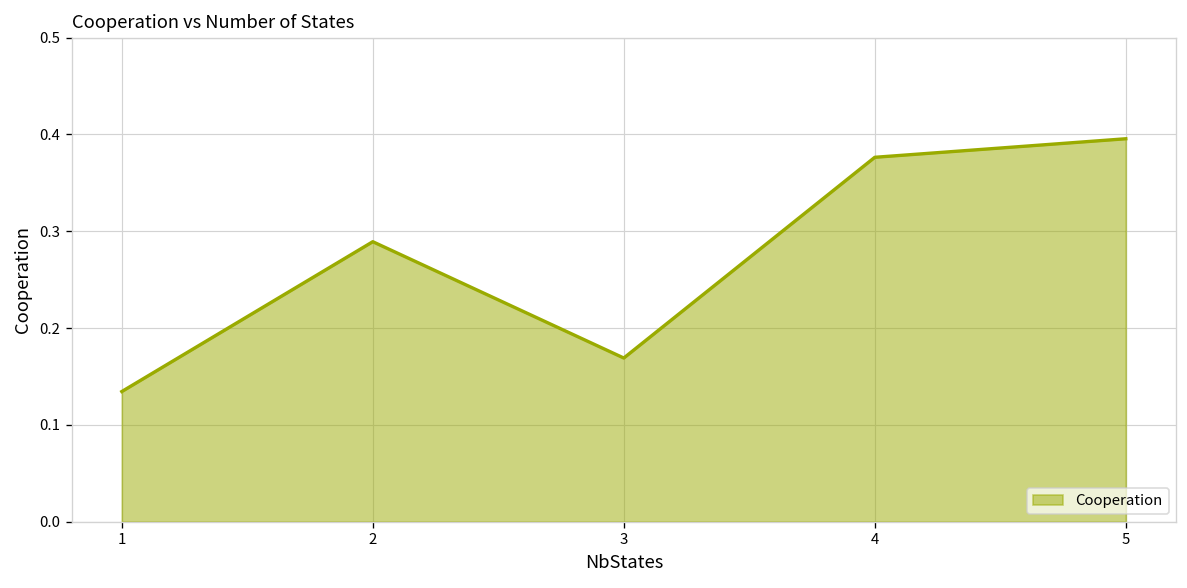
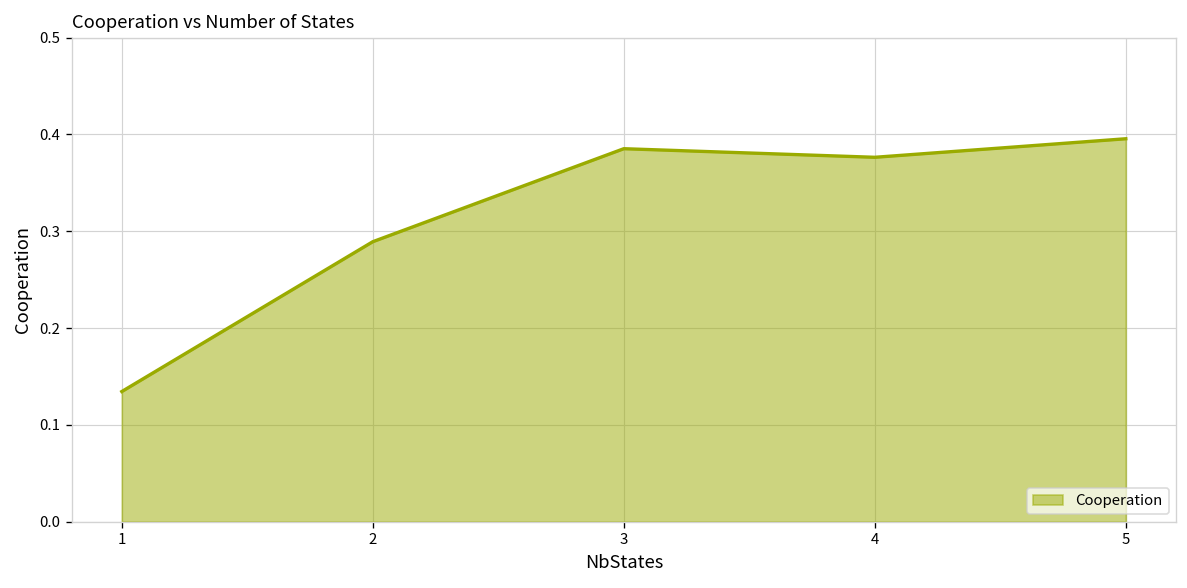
3: 0.17 -> 0.39
